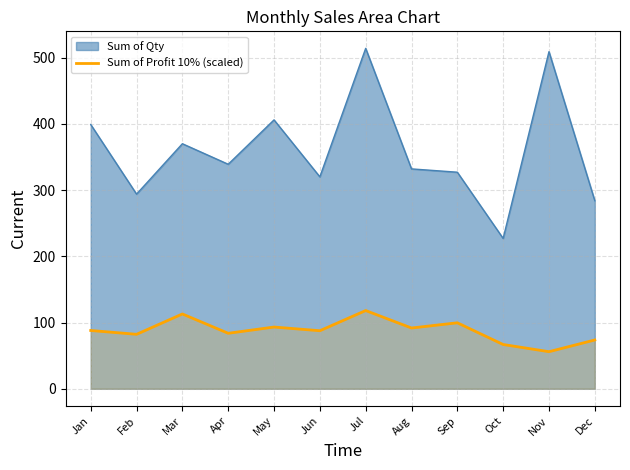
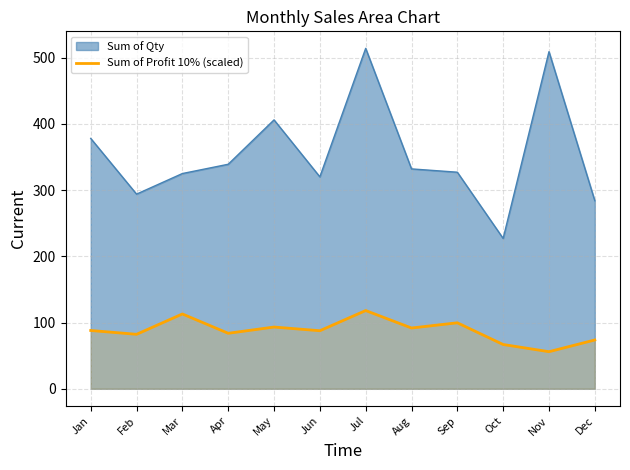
Sum of Qty, Jan: 400 -> 380
Sum of Qty, Mar: 370 -> 330
